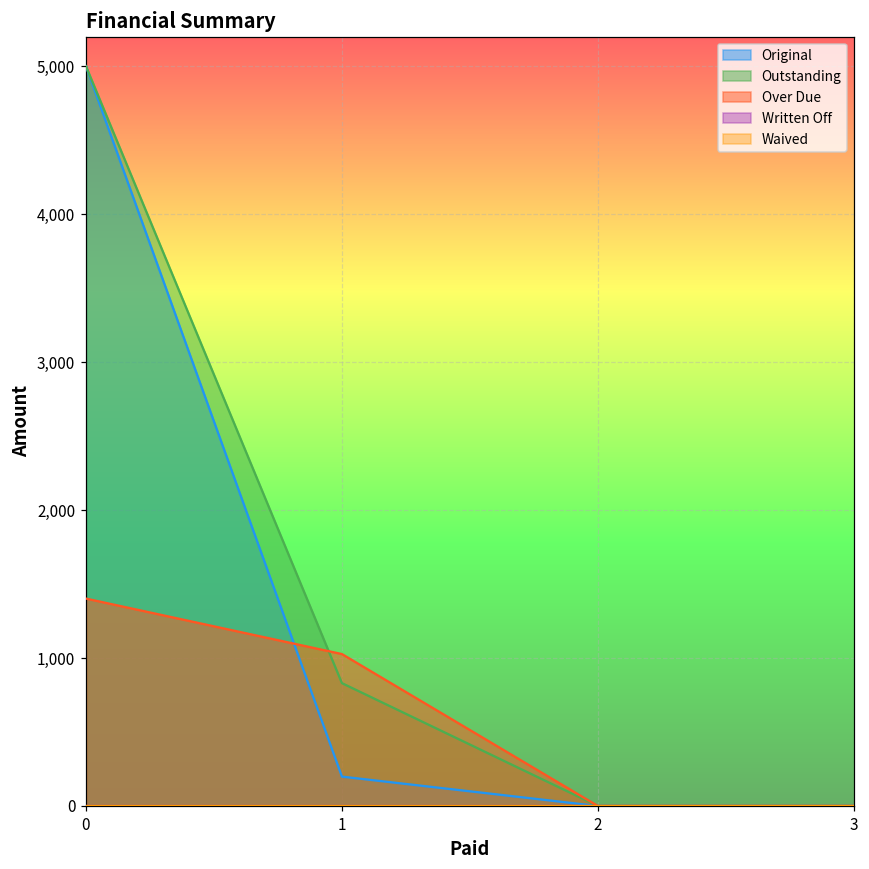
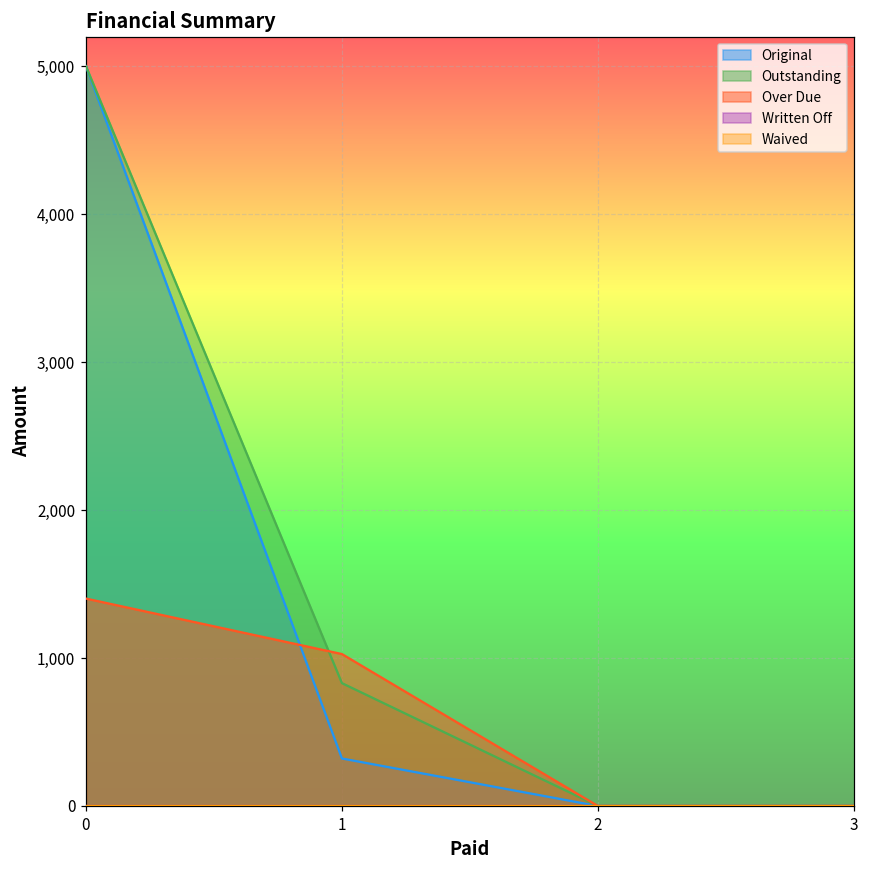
Original, 1: 200 -> 320
